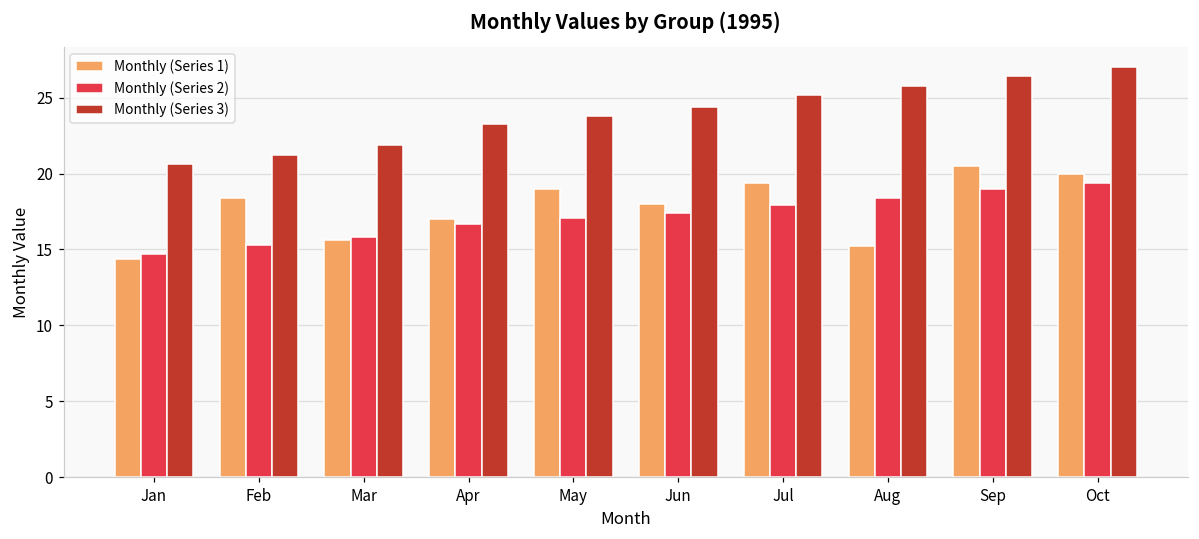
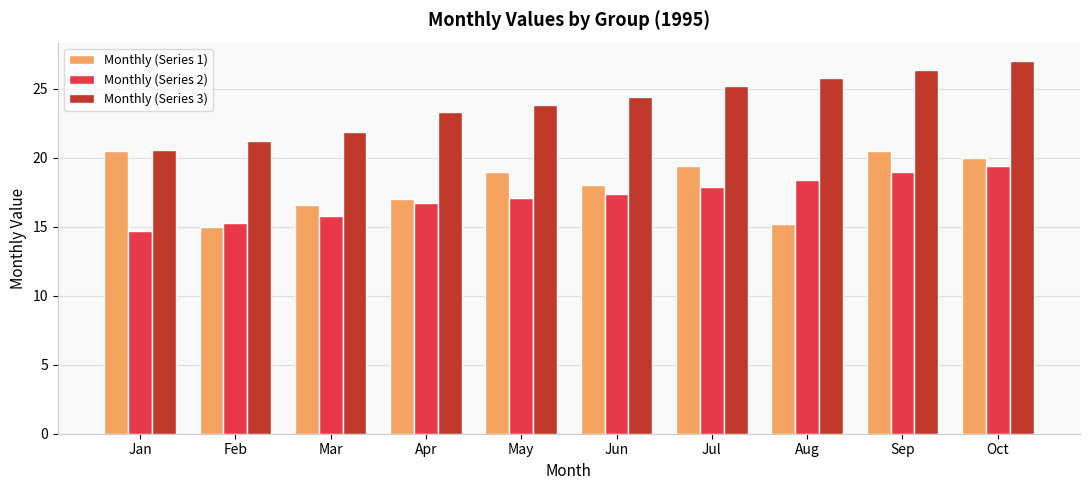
Monthly (Series 1), Jan: 14.4 -> 20.5
Monthly (Series 1), Feb: 18.4 -> 15.0
Monthly (Series 1), Mar: 15.6 -> 16.6
